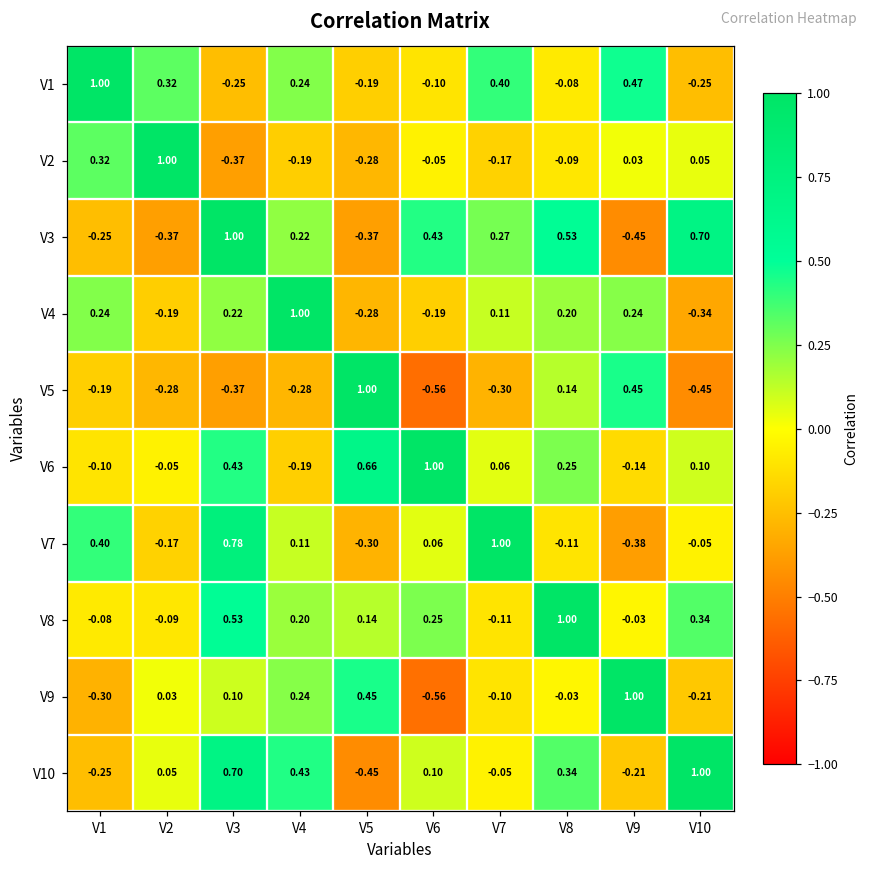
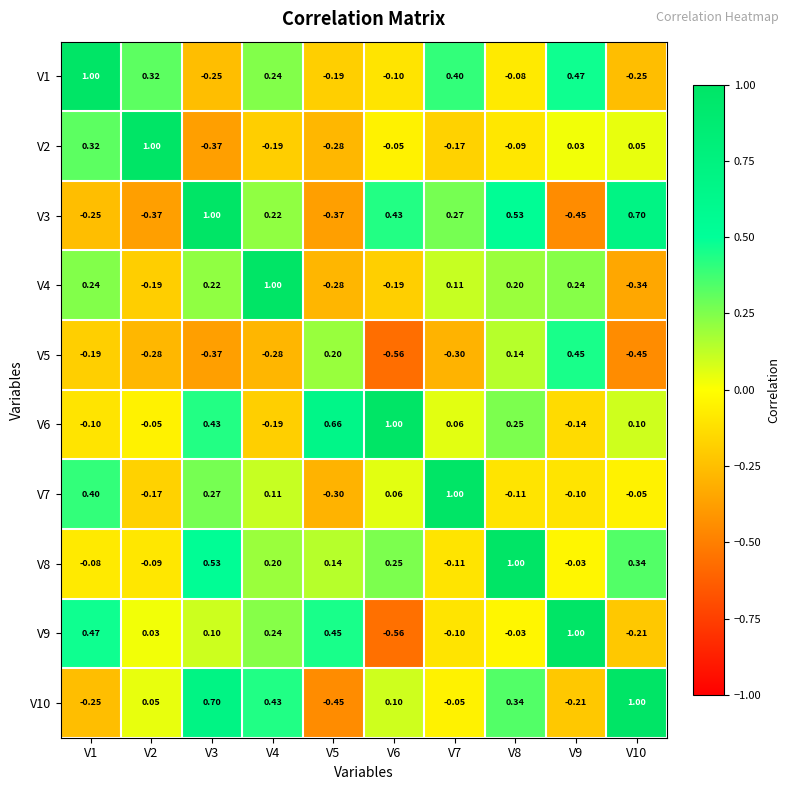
V5, V5: 1.00 -> 0.20
V7, V3: 0.78 -> 0.27
V7, V9: -0.38 -> -0.10
V9, V1: -0.30 -> 0.47
